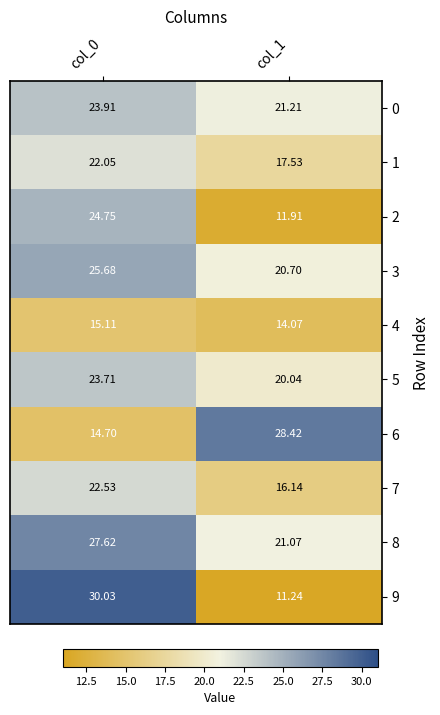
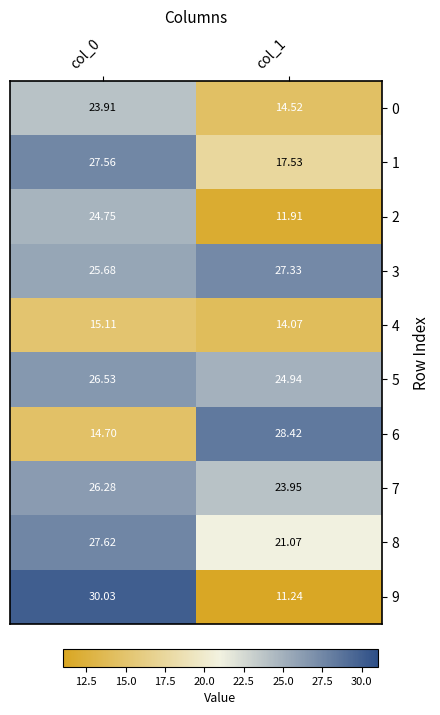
0, col_1: 21.21 -> 14.52
1, col_0: 22.05 -> 27.56
3, col_1: 20.70 -> 27.33
5, col_0: 23.71 -> 26.53
5, col_1: 20.04 -> 24.94
7, col_0: 22.53 -> 26.28
7, col_1: 16.14 -> 23.95
